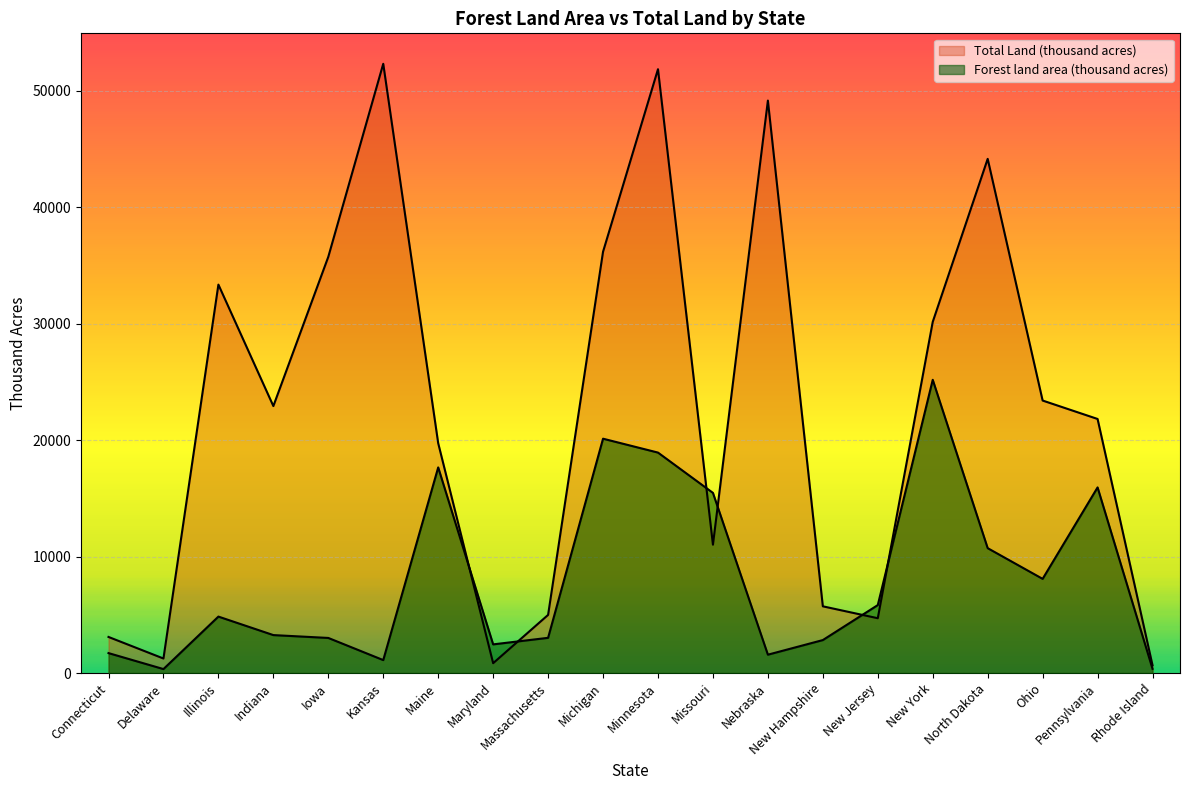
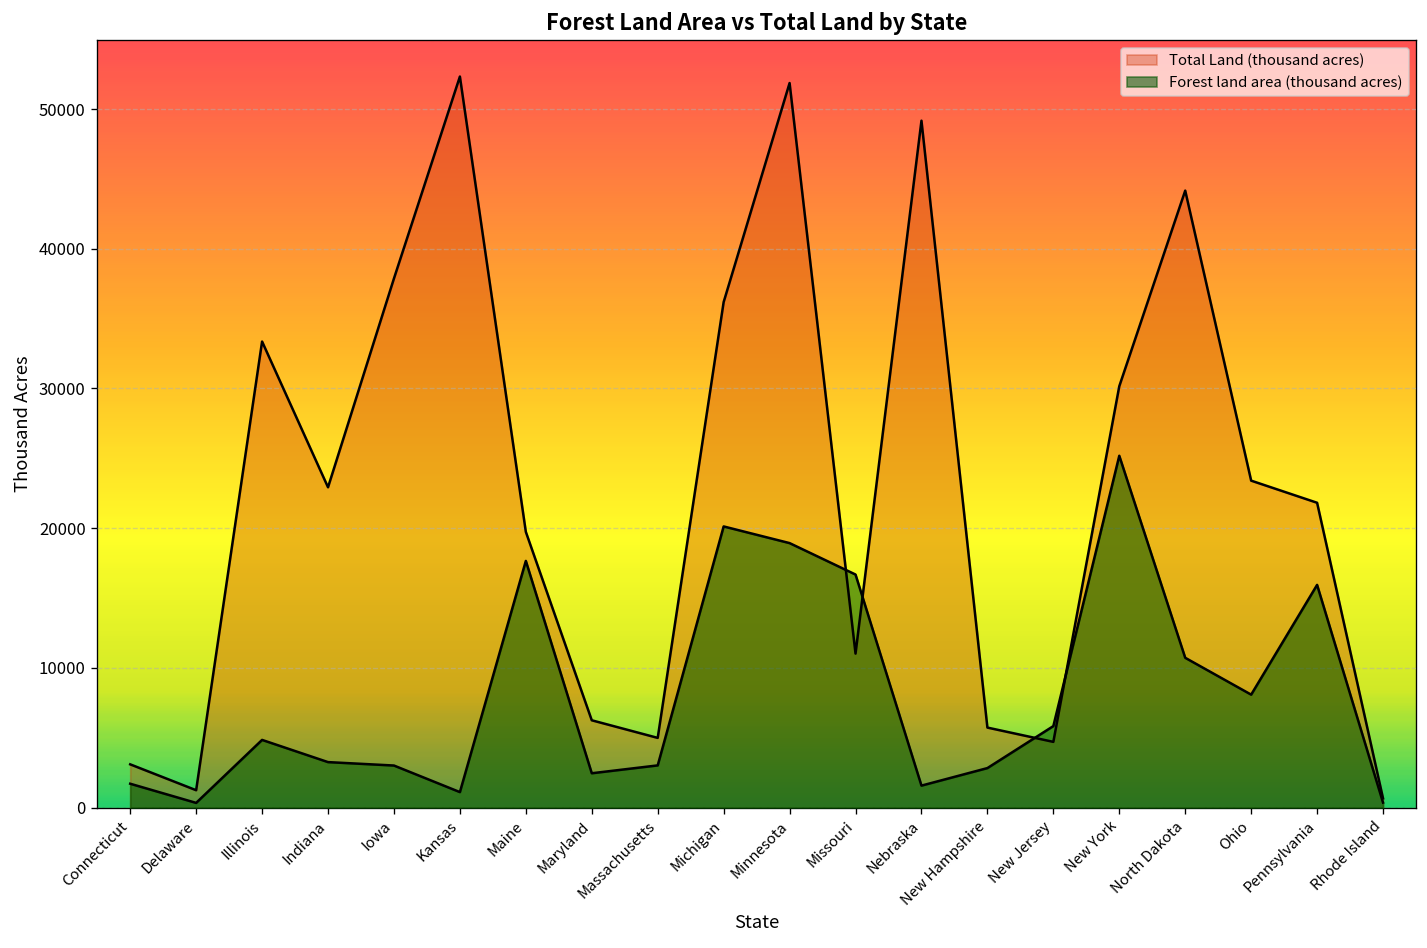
Total Land (thousand acres), Iowa: 35700 -> 37900
Total Land (thousand acres), Maryland: 800 -> 6300
Forest land area (thousand acres), Missouri: 15500 -> 16700
